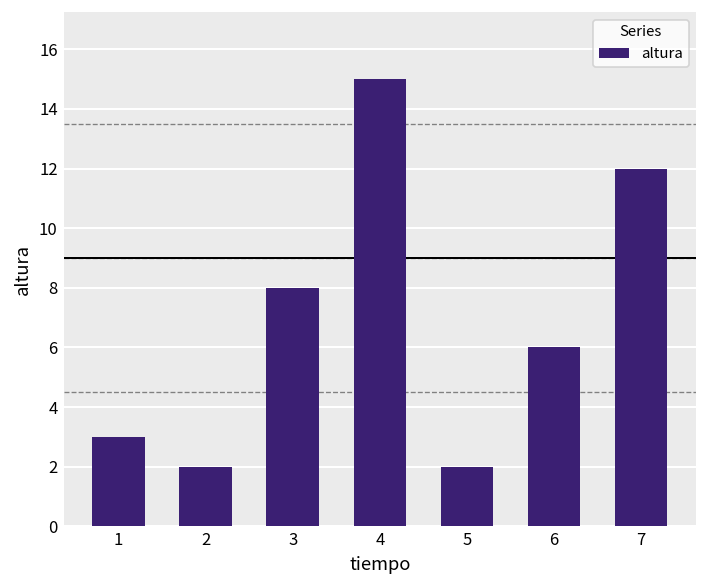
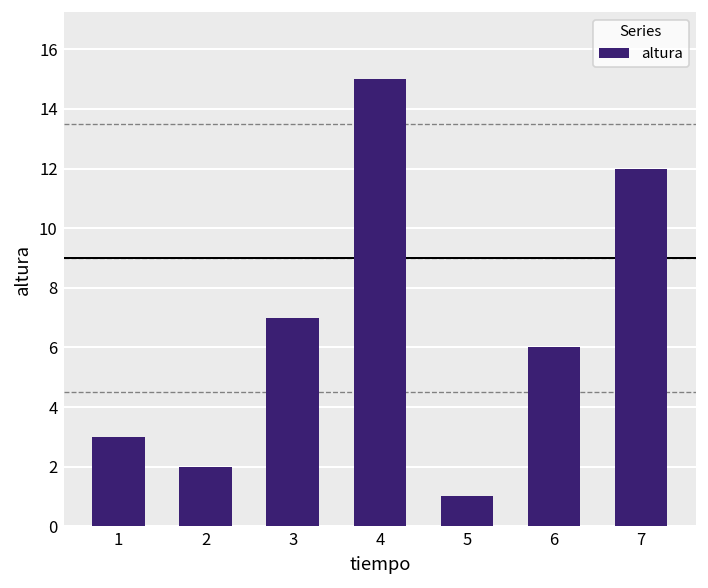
3: 8 -> 7
5: 2 -> 1
